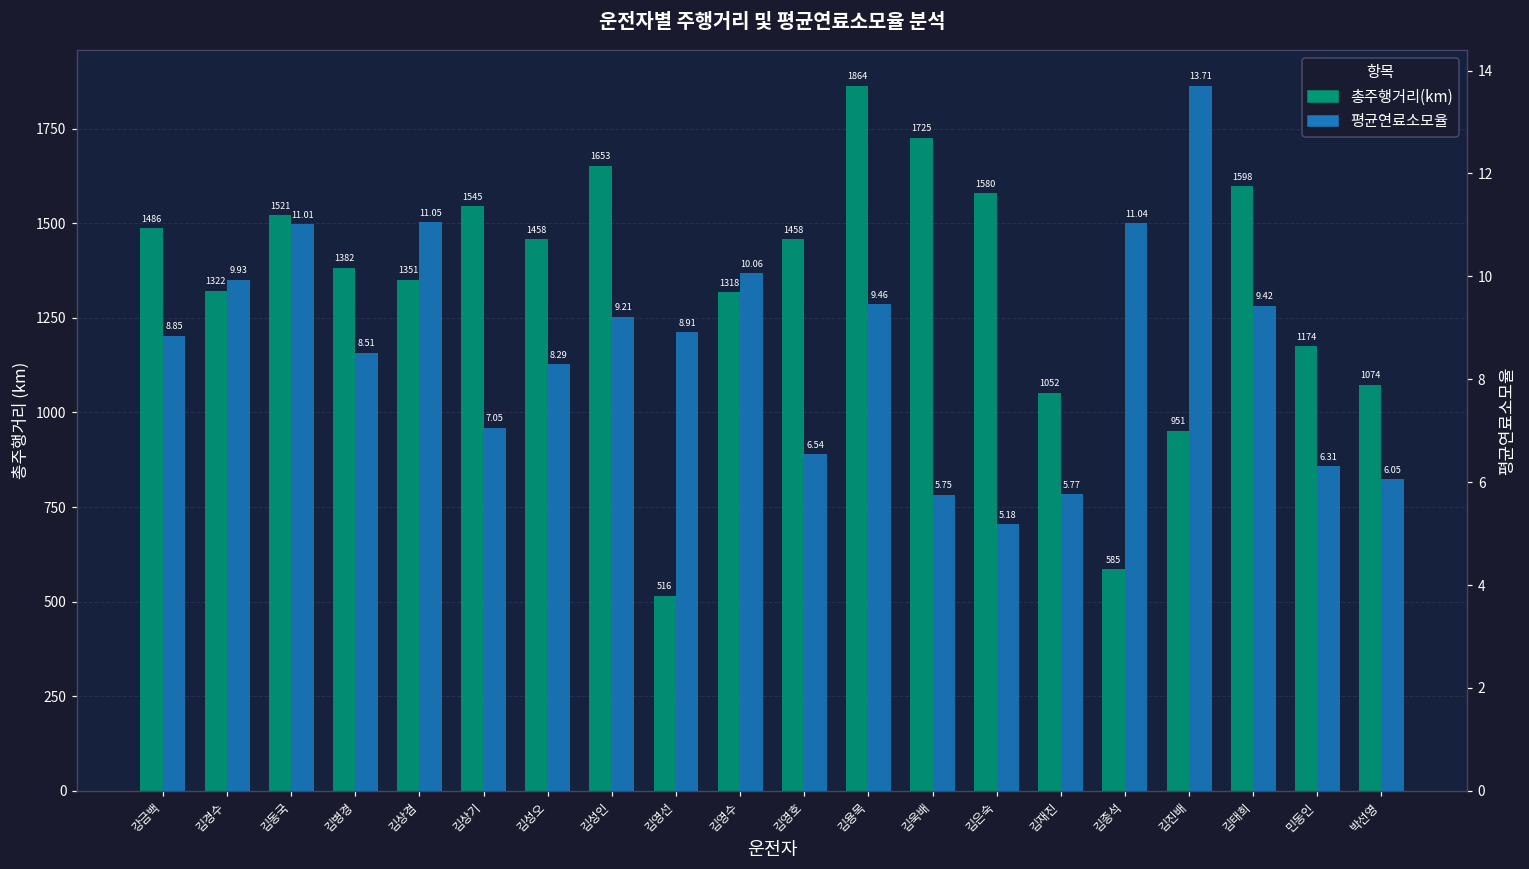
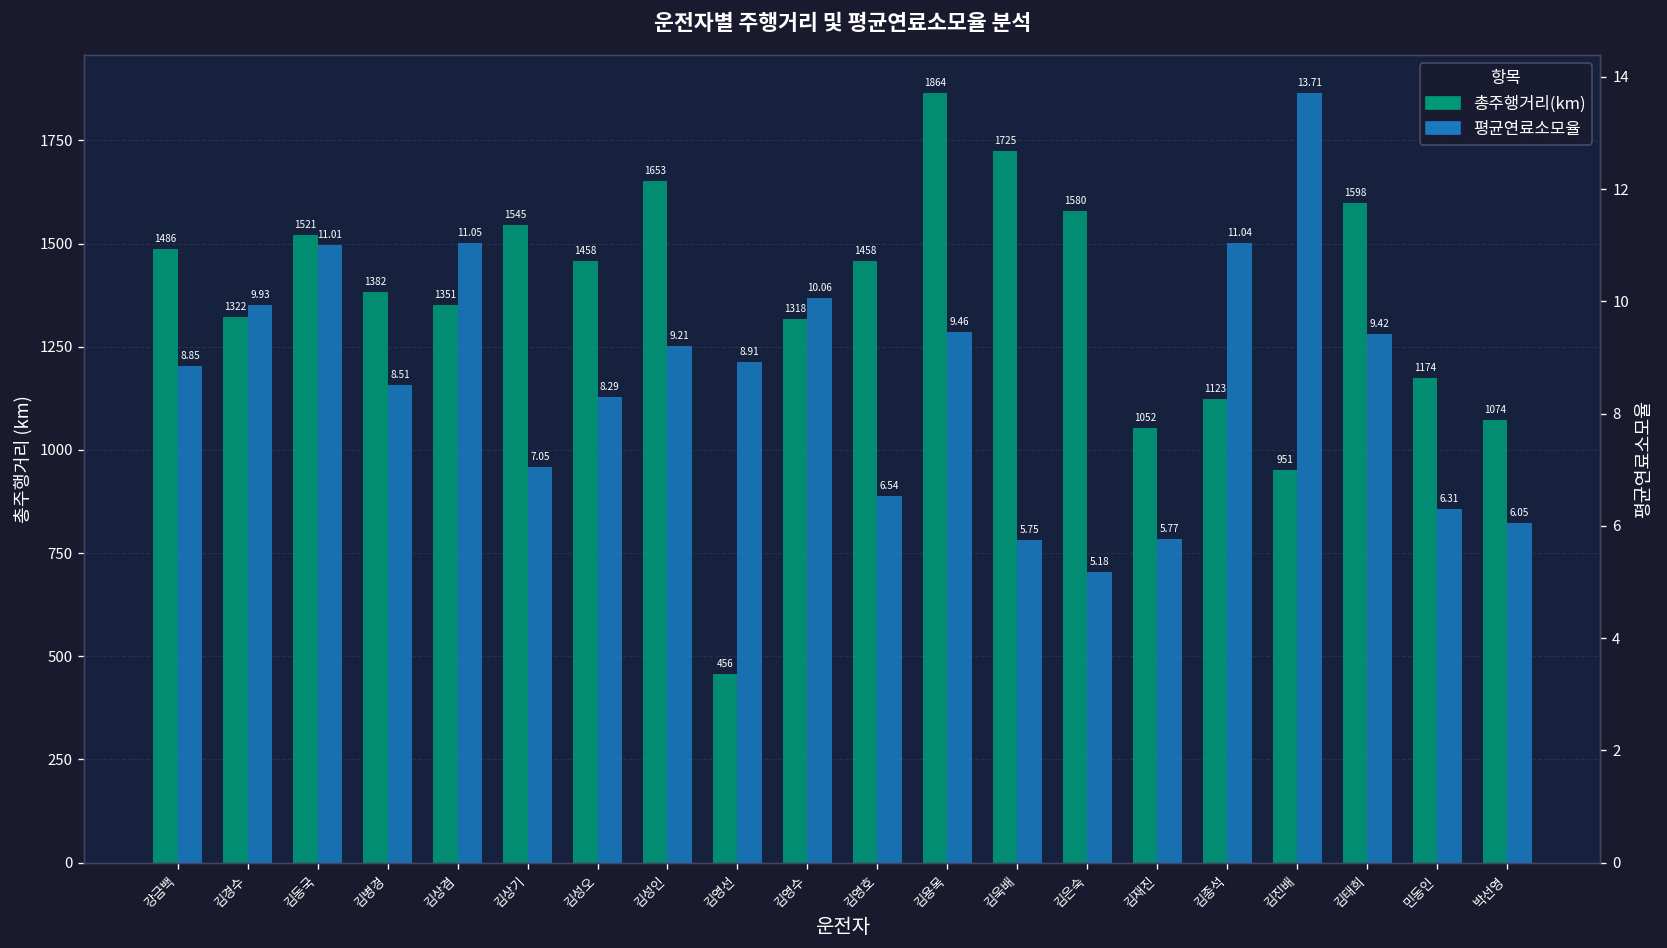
총주행거리(km), 김영선: 516 -> 456
총주행거리(km), 김종석: 585 -> 1123
